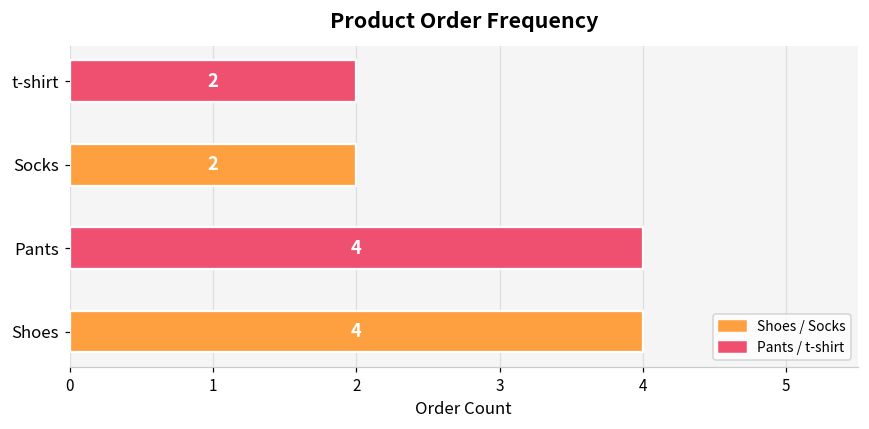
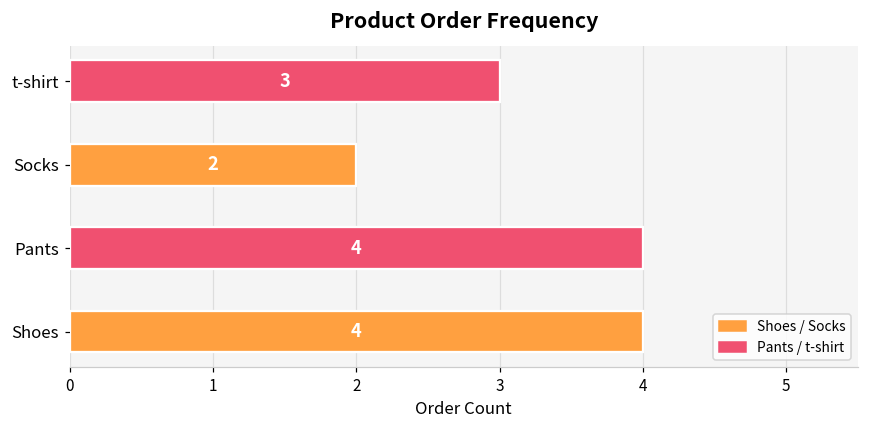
t-shirt: 2 -> 3
